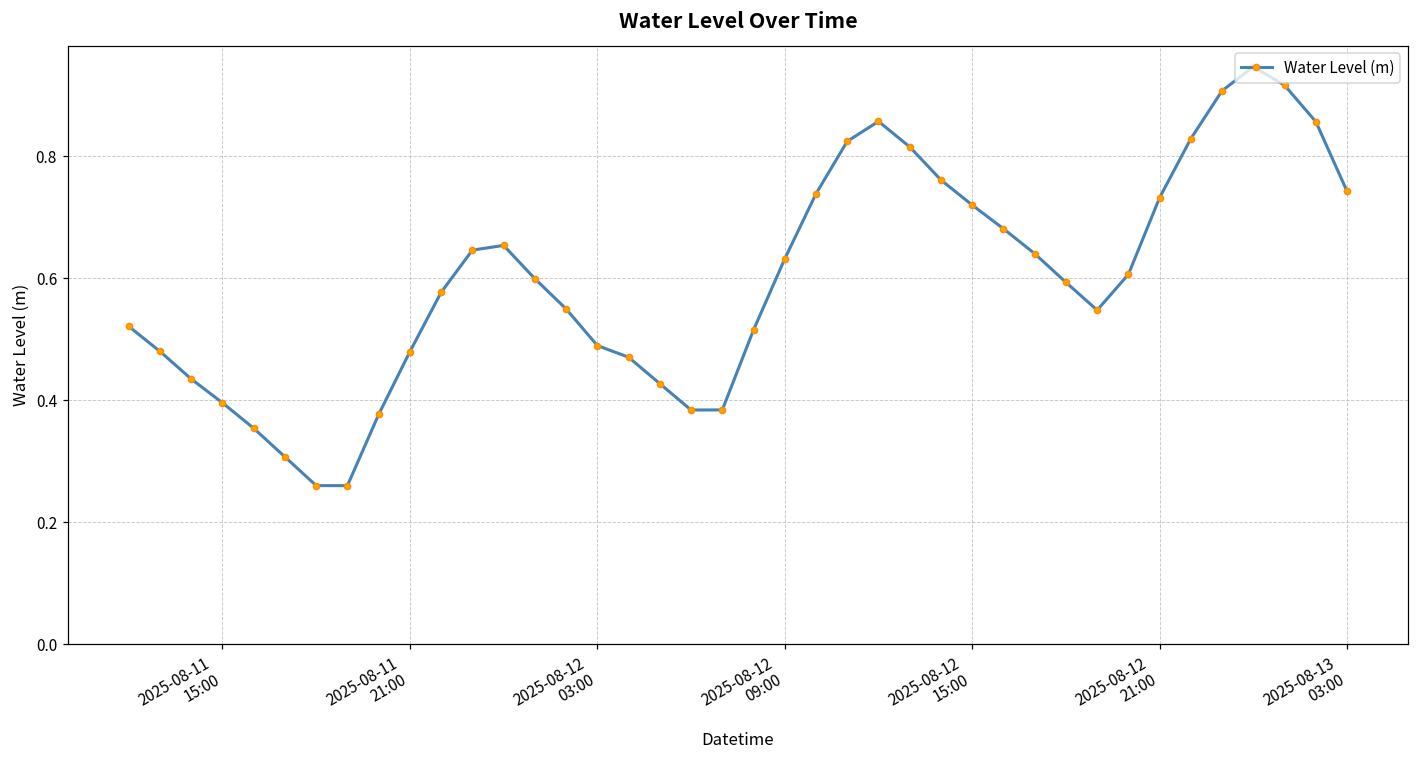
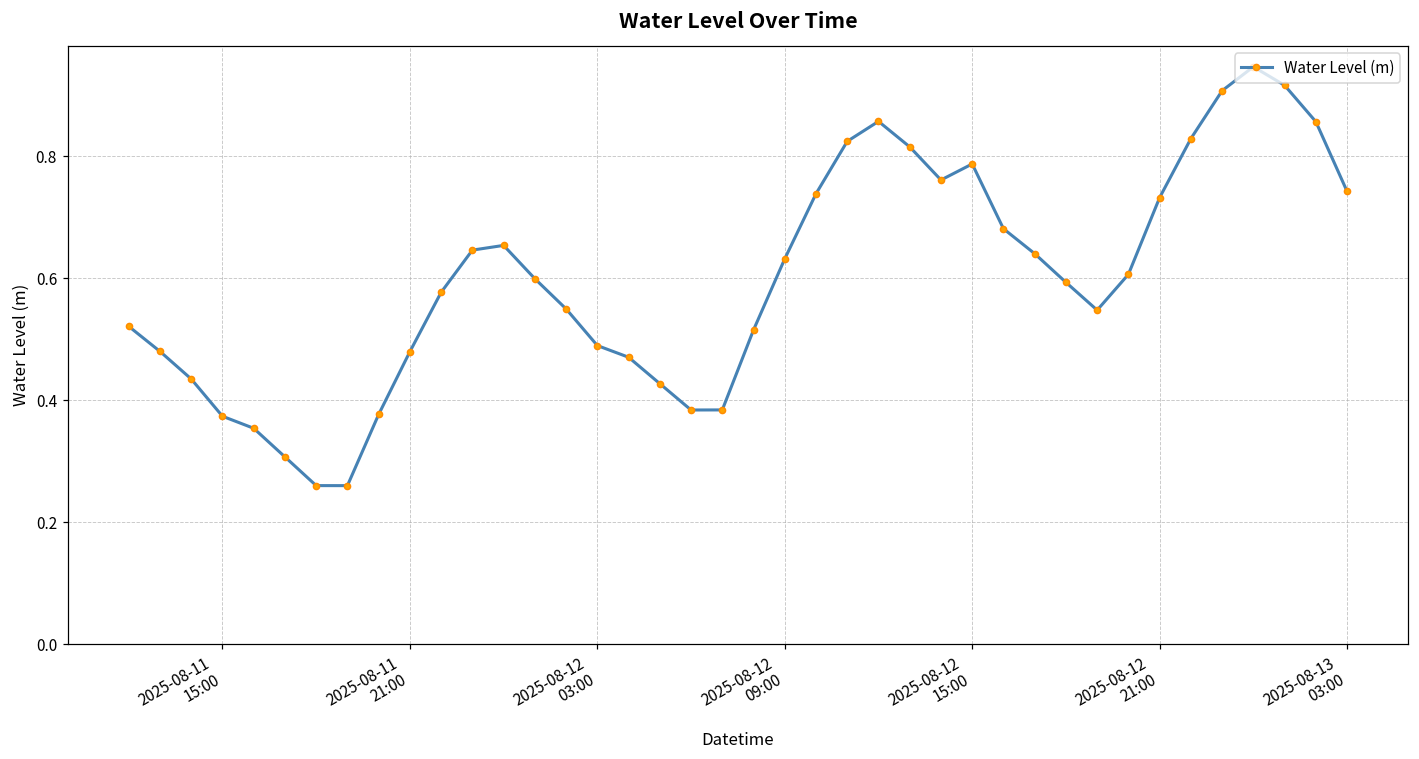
2025-08-11 15:00: 0.40 -> 0.37
2025-08-12 15:00: 0.72 -> 0.79
